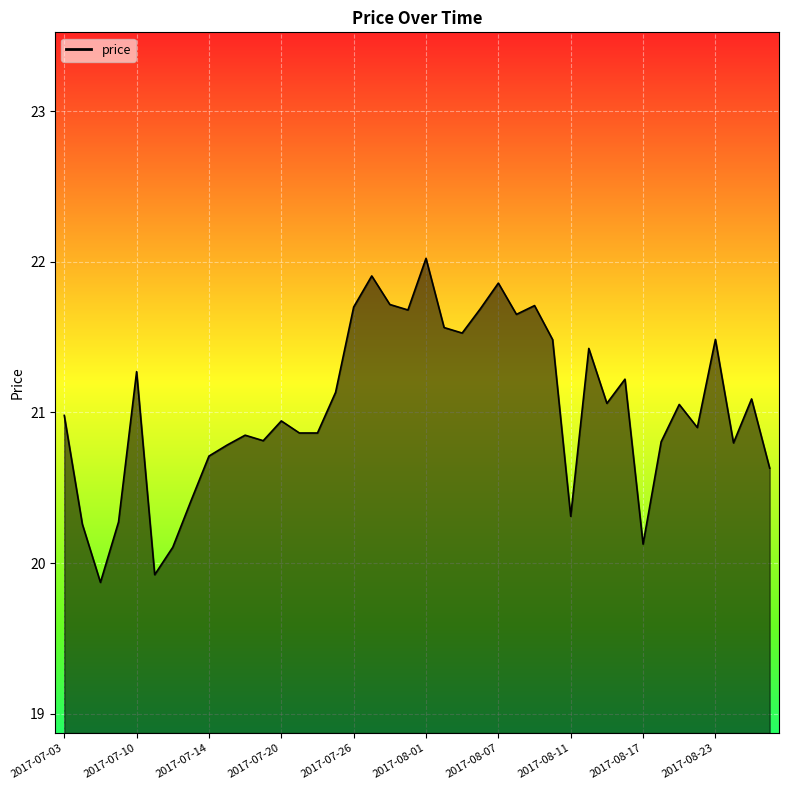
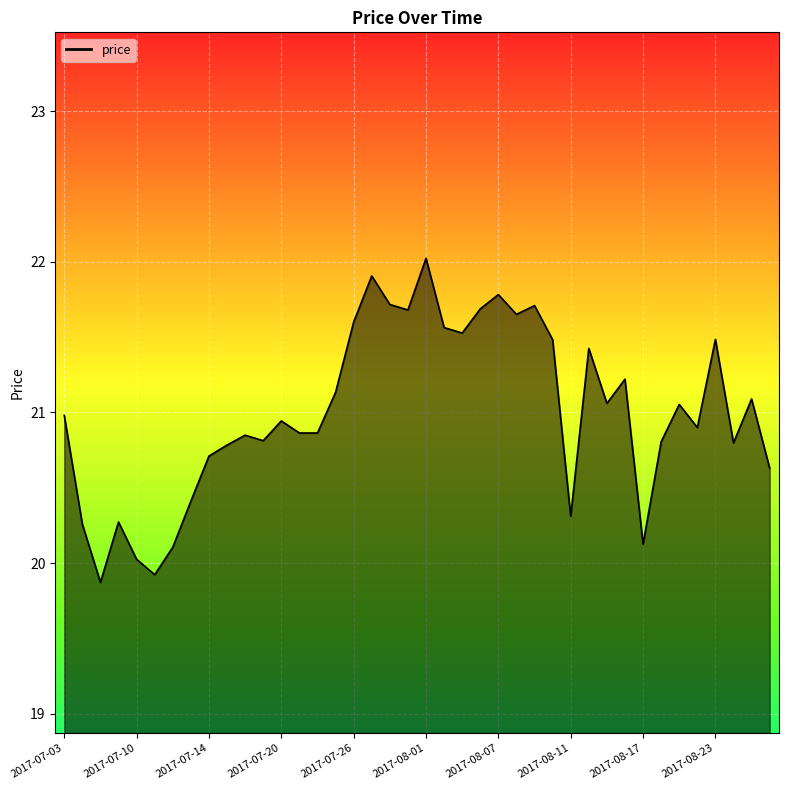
2017-07-10: 21.27 -> 20.03
2017-07-26: 21.70 -> 21.60
2017-08-07: 21.86 -> 21.78
